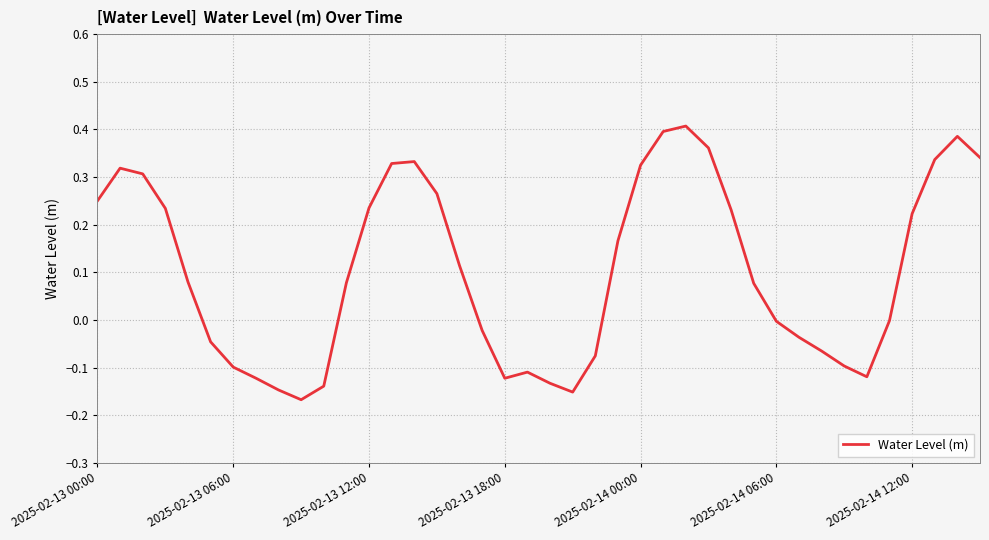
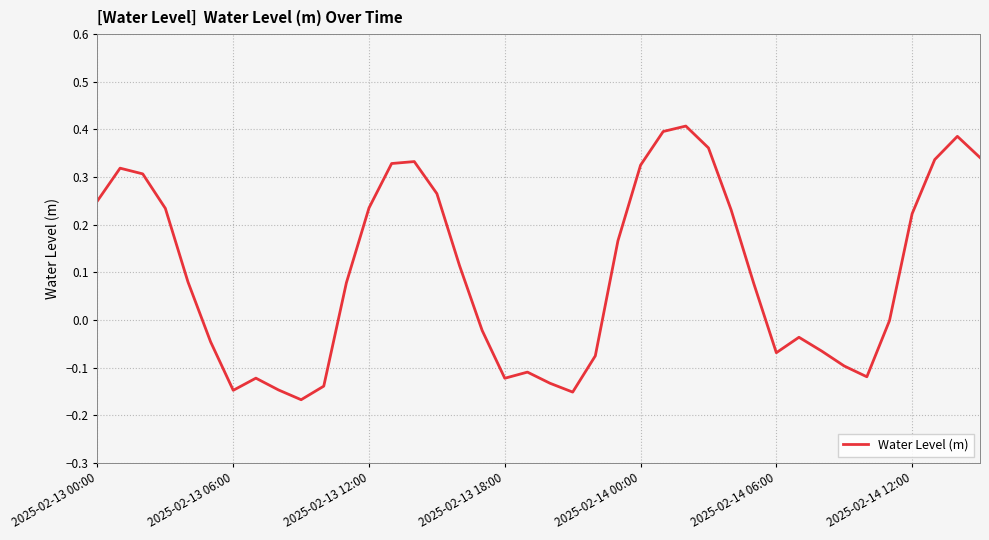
2025-02-13 06:00: -0.10 -> -0.15
2025-02-14 06:00: 0.00 -> -0.07
